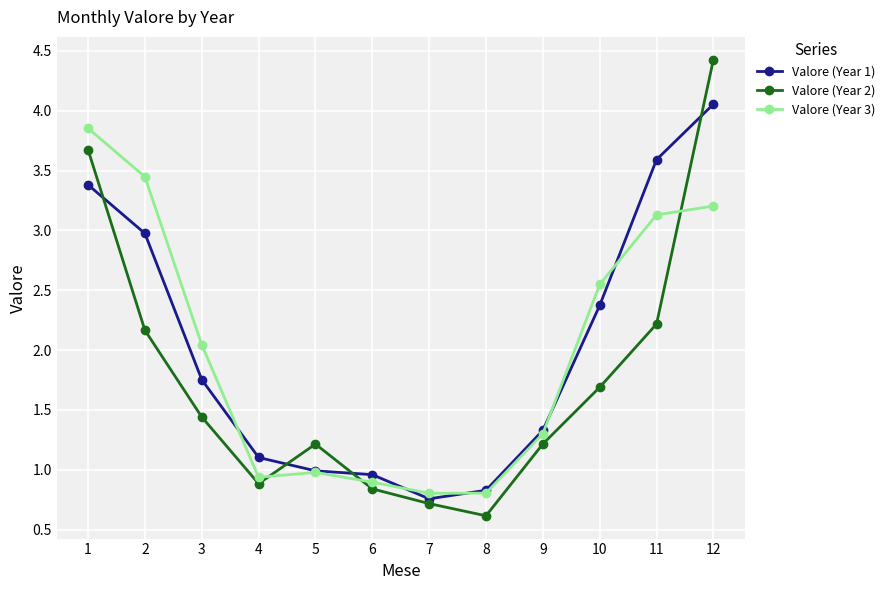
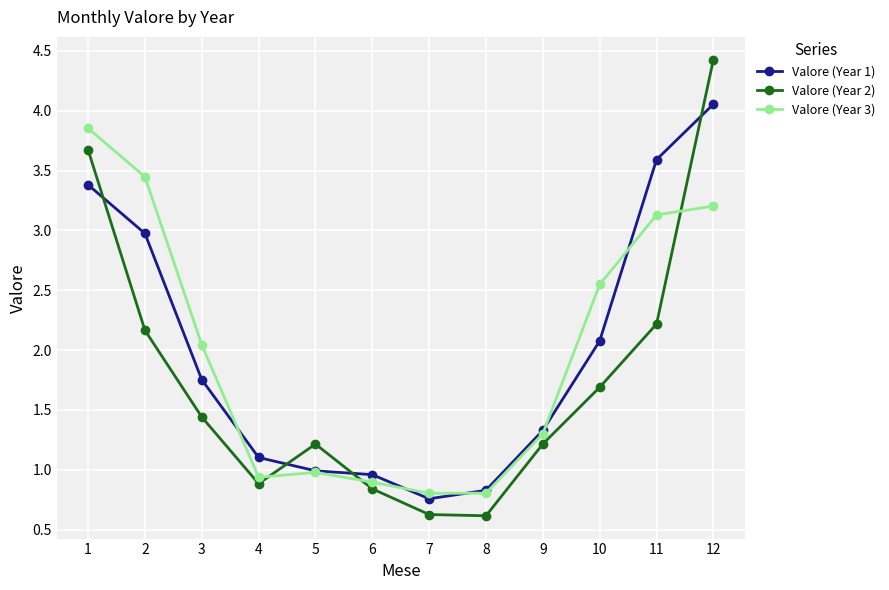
Valore (Year 2), 7: 0.72 -> 0.63
Valore (Year 1), 10: 2.37 -> 2.08
